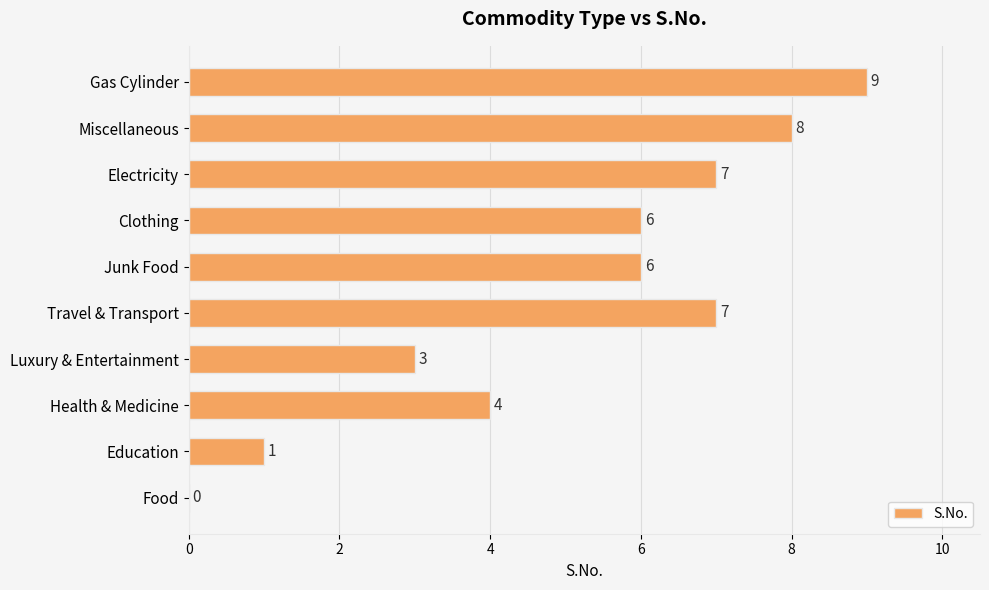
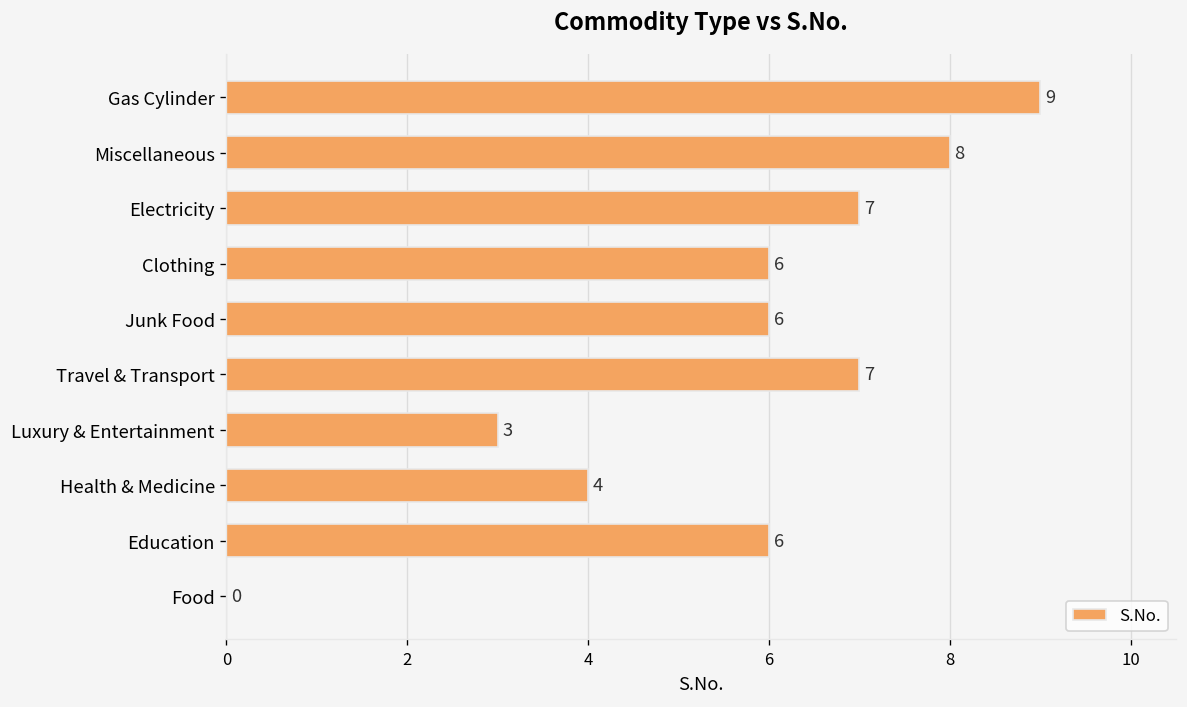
Education: 1 -> 6
